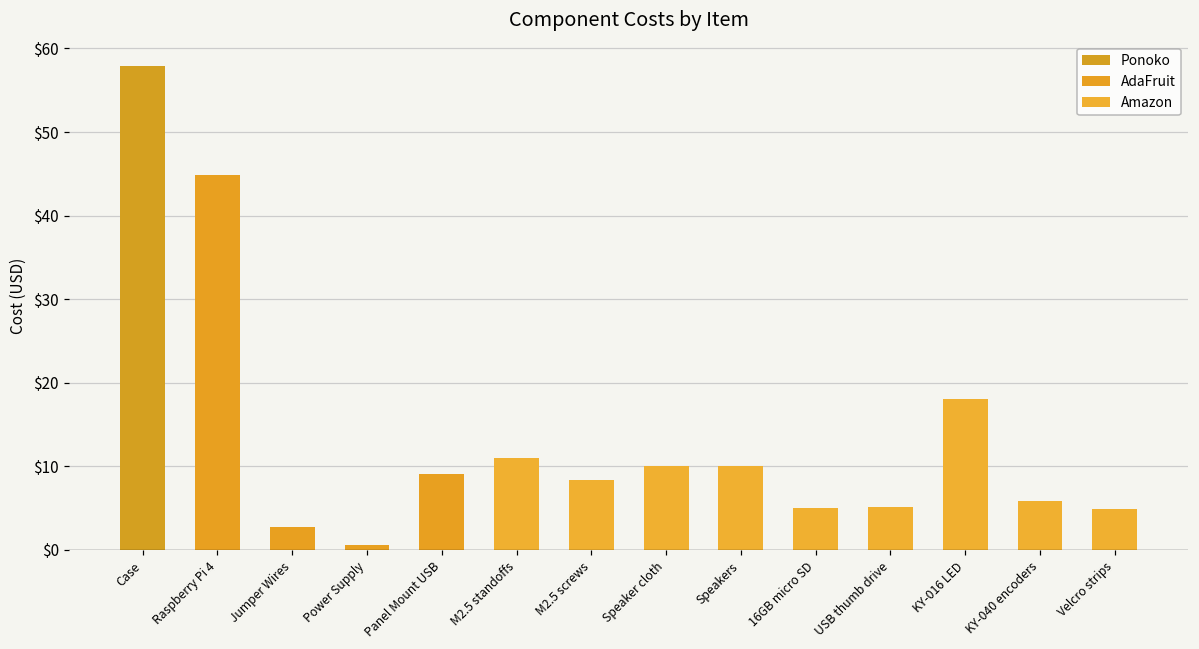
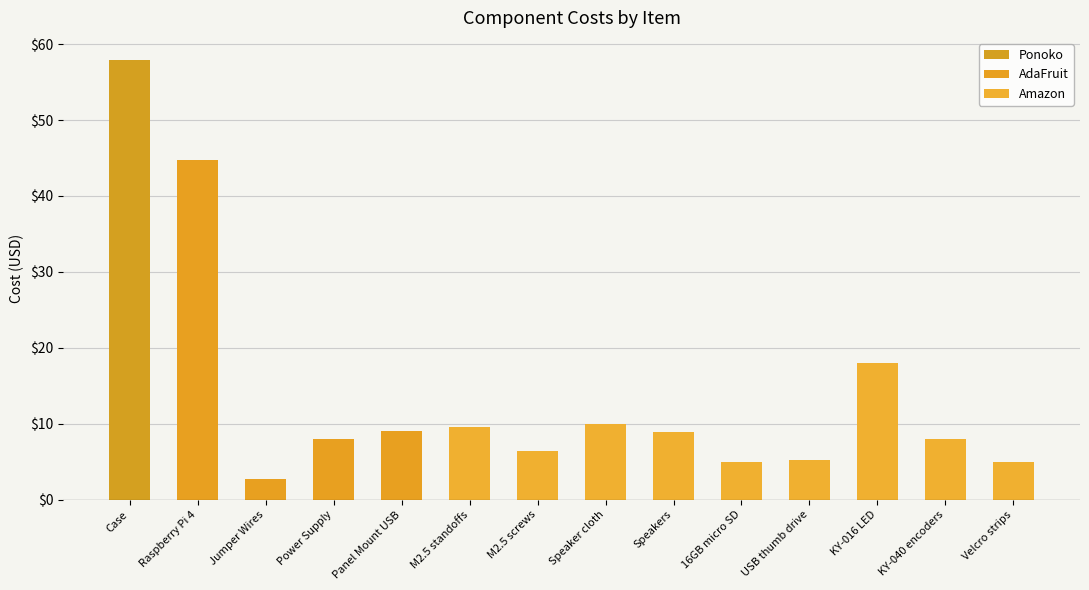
Power Supply: $1 -> $8
M2.5 standoffs: $11 -> $10
M2.5 screws: $8 -> $6
Speakers: $10 -> $9
KY-040 encoders: $6 -> $8
